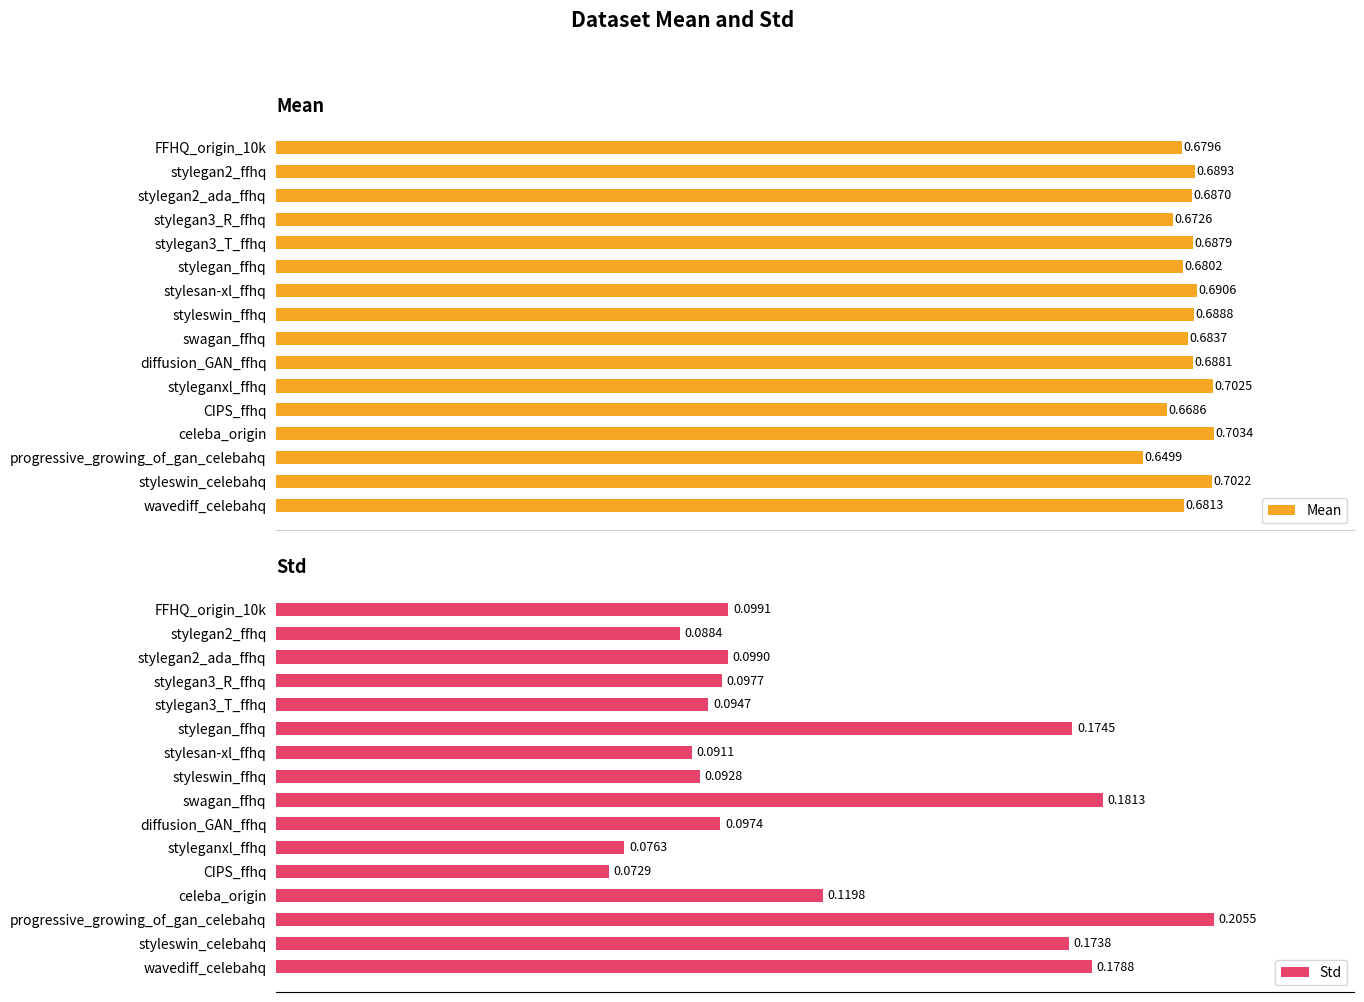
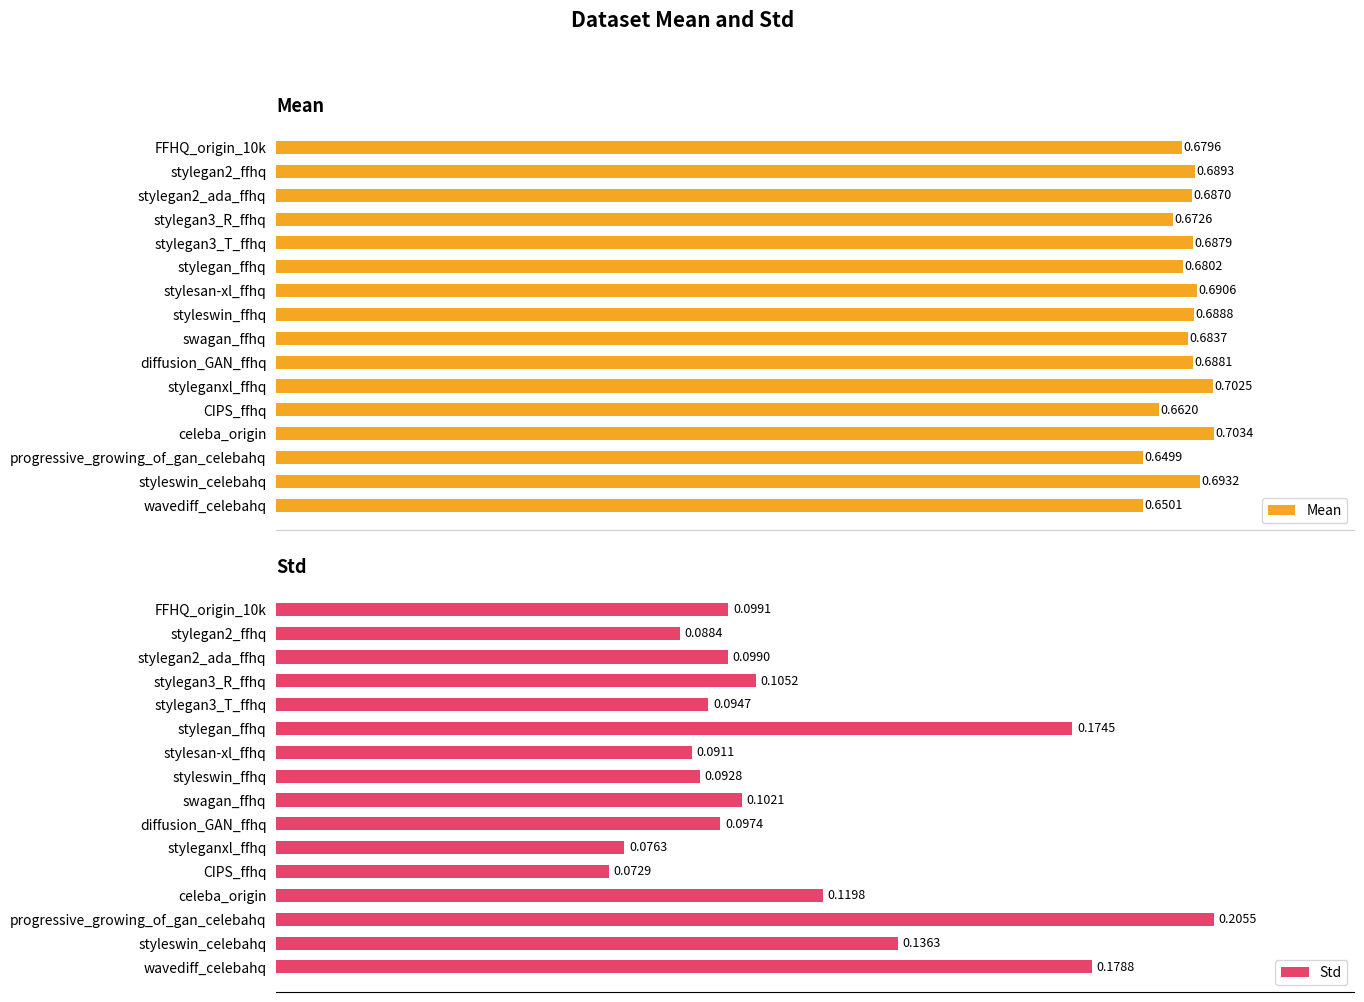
Mean, CIPS_ffhq: 0.6686 -> 0.6620
Mean, styleswin_celebahq: 0.7022 -> 0.6932
Mean, wavediff_celebahq: 0.6813 -> 0.6501
Std, stylegan3_R_ffhq: 0.0977 -> 0.1052
Std, swagan_ffhq: 0.1813 -> 0.1021
Std, styleswin_celebahq: 0.1738 -> 0.1363
